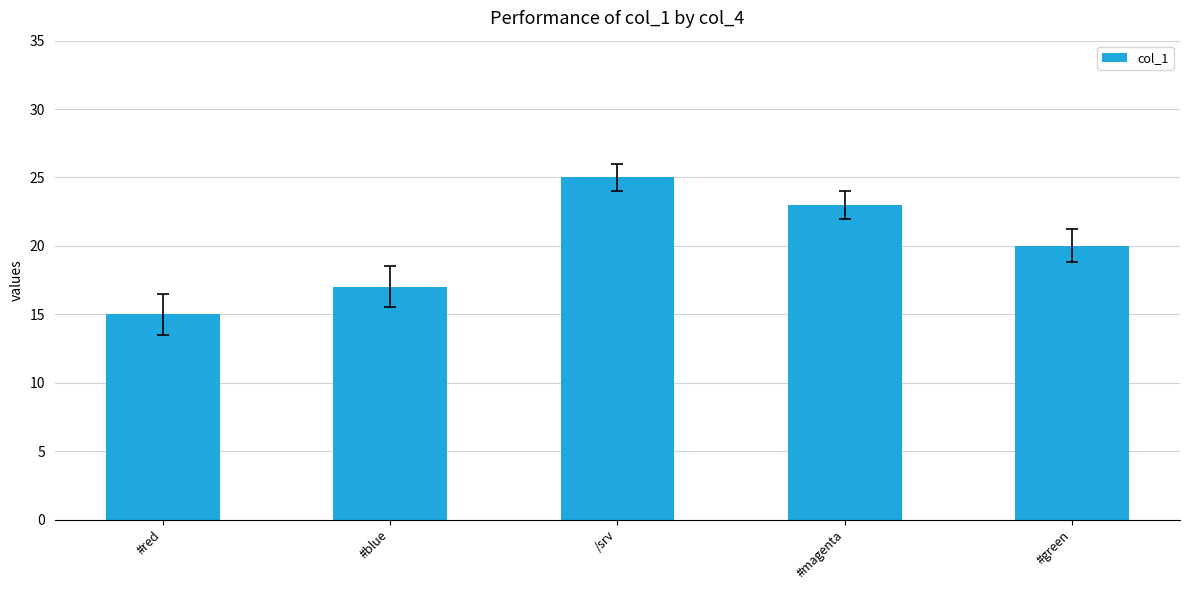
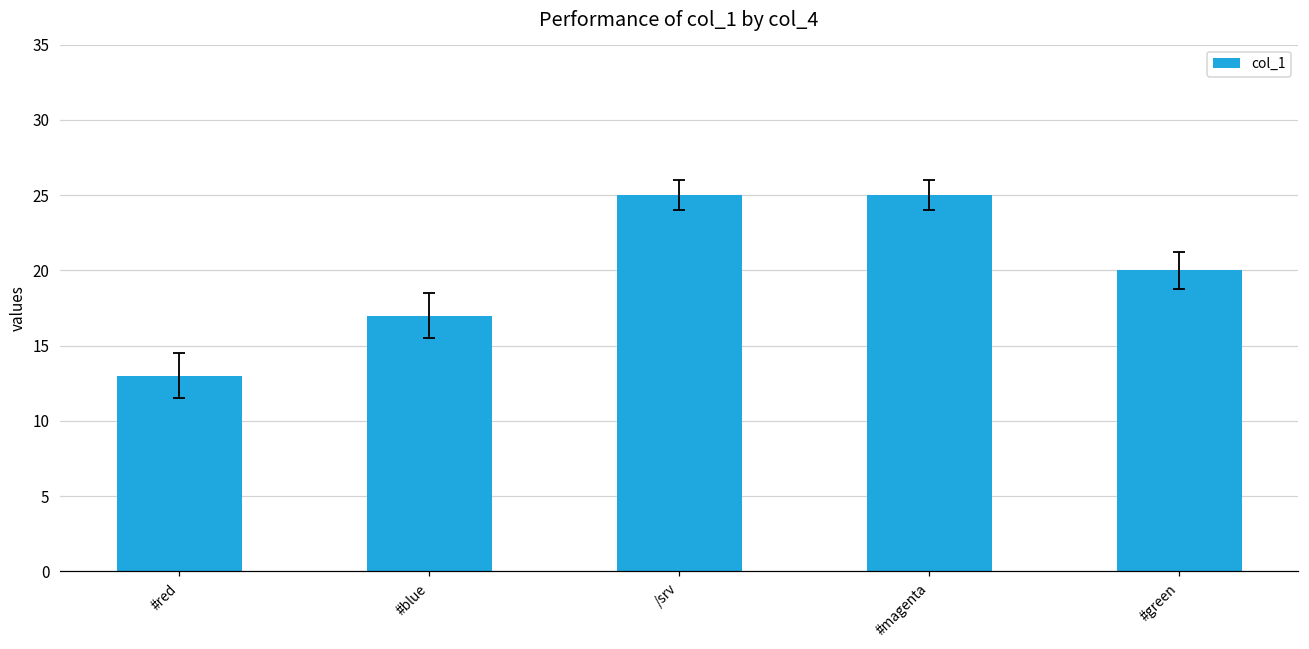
col_1, #red: 15 -> 13
col_1, #magenta: 23 -> 25
